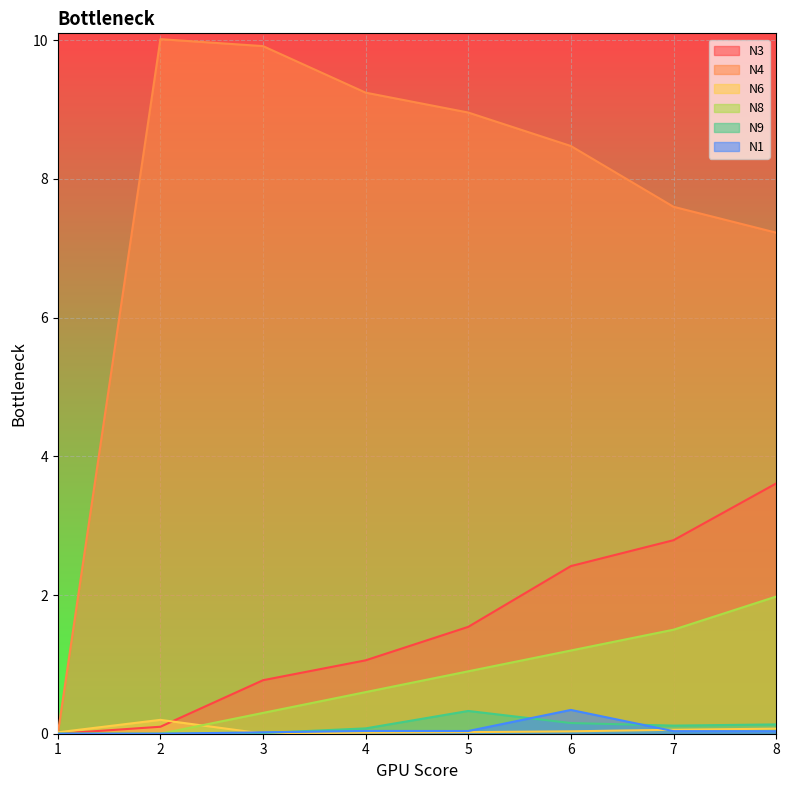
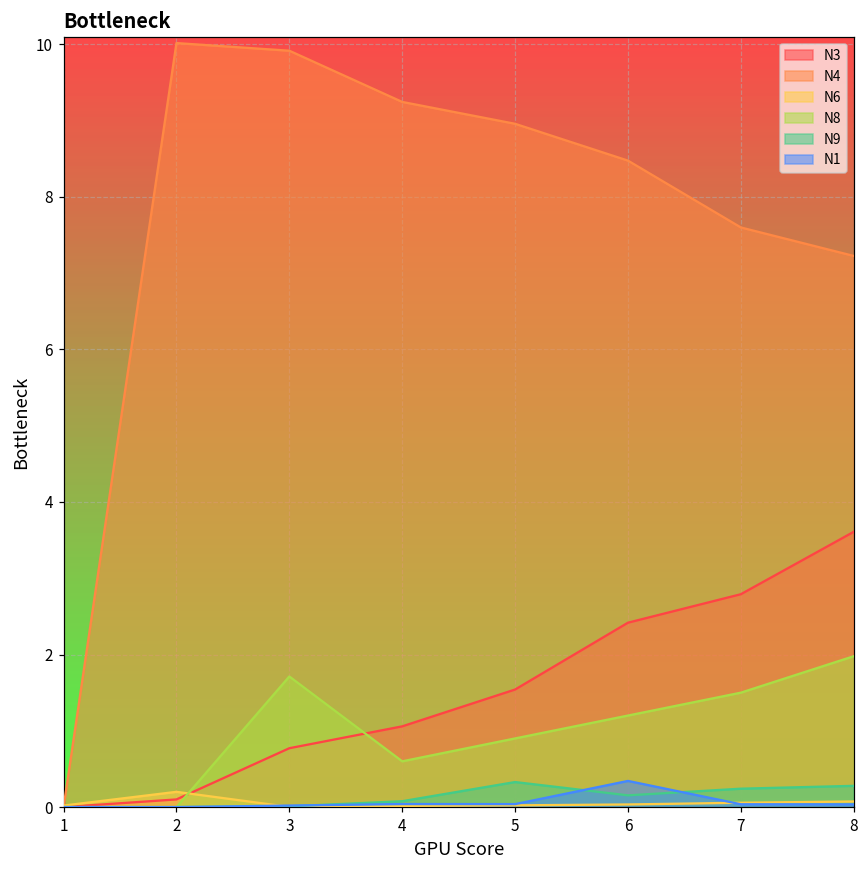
N8, 3: 0.3 -> 1.7
N9, 7: 0.1 -> 0.2
N9, 8: 0.1 -> 0.3
